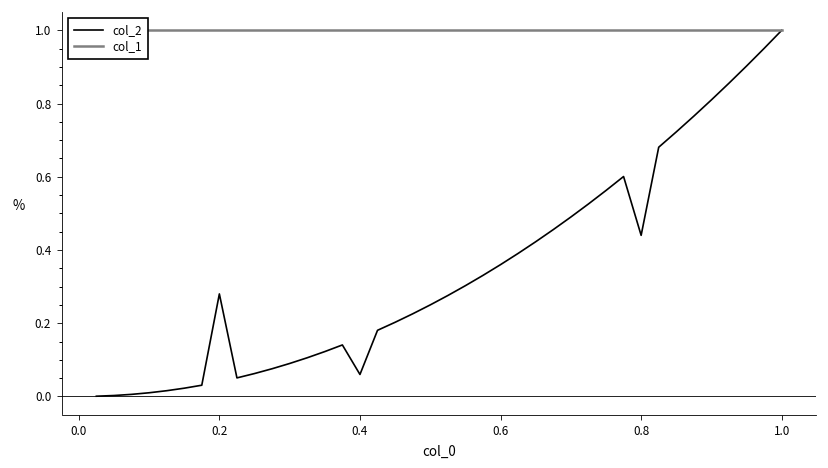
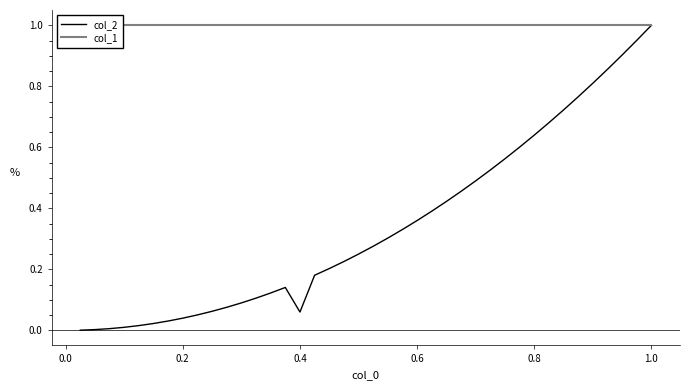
col_2, 0.2: 0.28 -> 0.04
col_2, 0.8: 0.44 -> 0.64
